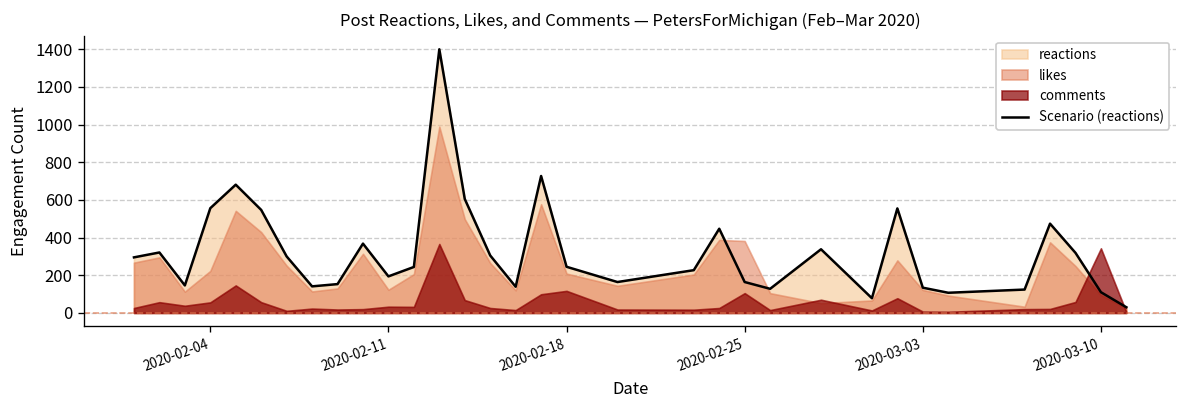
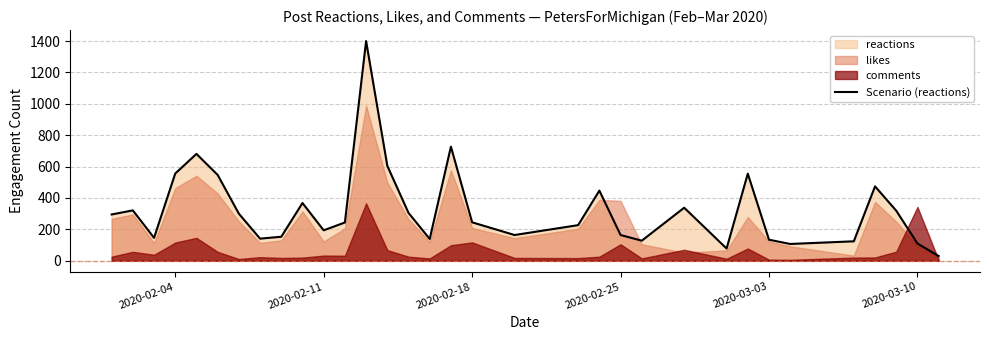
likes, 2020-02-04: 220 -> 460
comments, 2020-02-04: 60 -> 120
